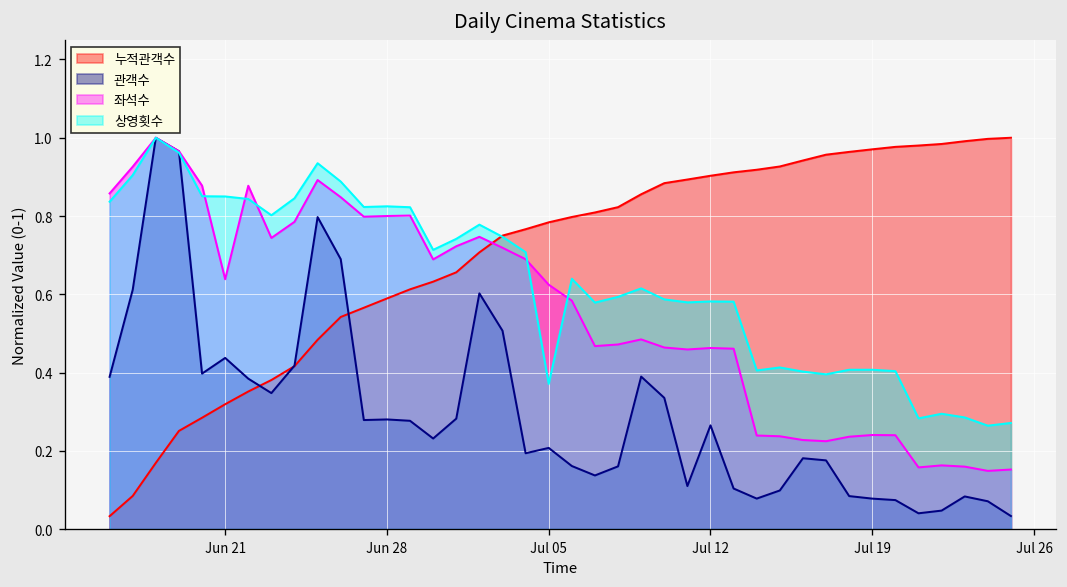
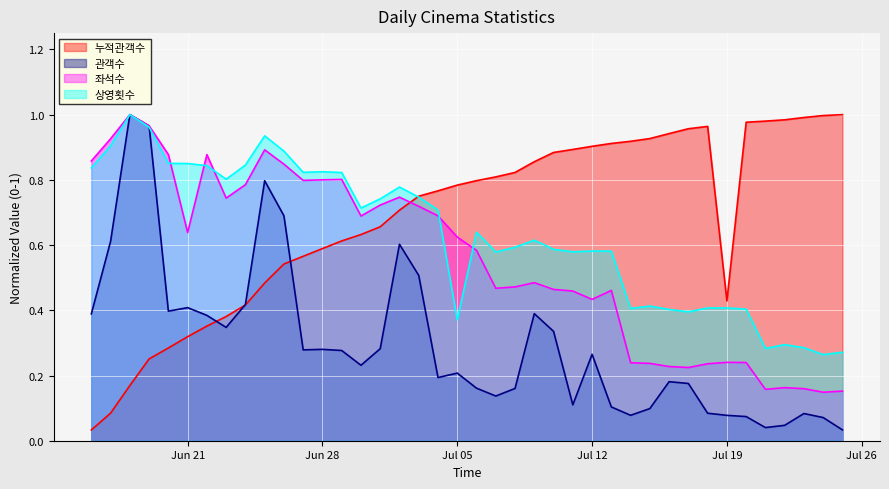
관객수, Jun 21: 0.44 -> 0.41
좌석수, Jul 12: 0.46 -> 0.43
누적관객수, Jul 19: 0.97 -> 0.43
